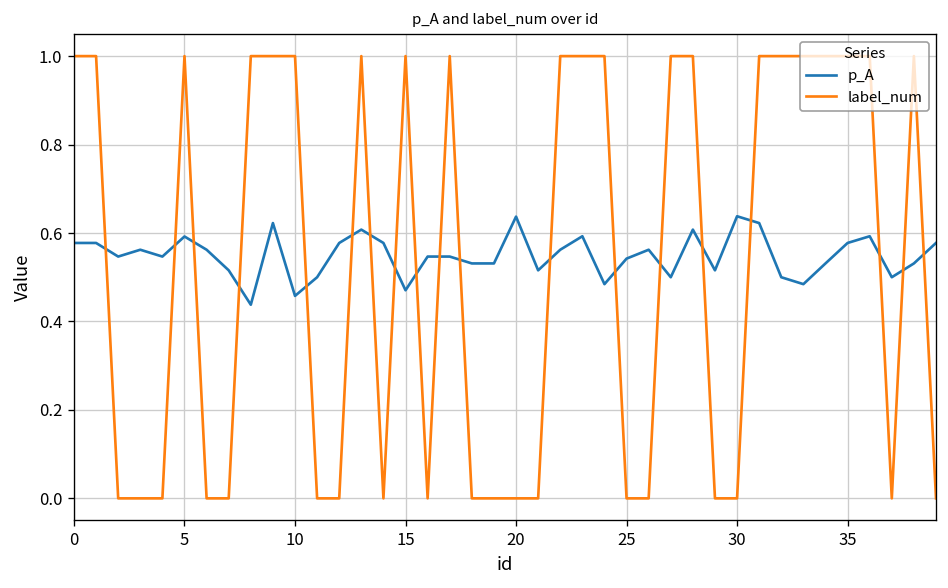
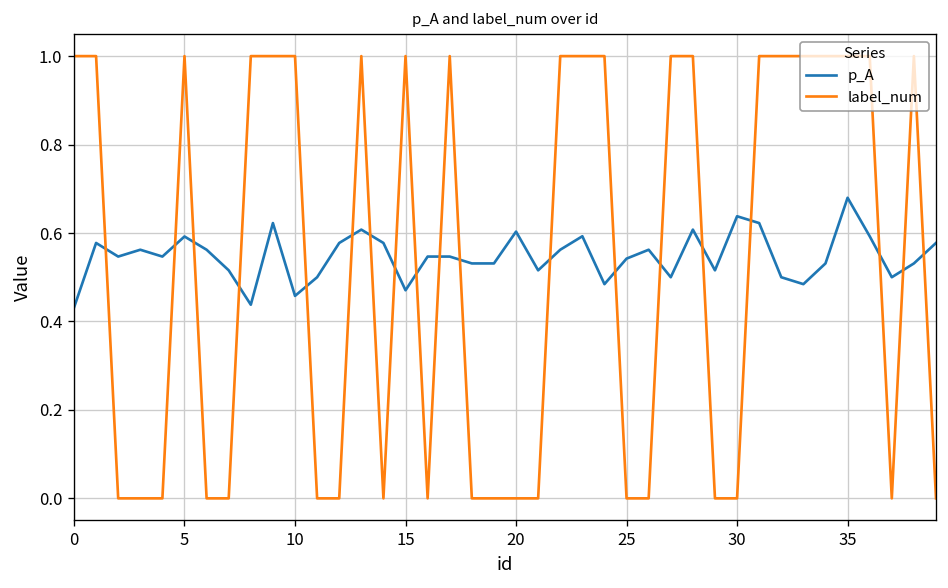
p_A, 0: 0.58 -> 0.43
p_A, 20: 0.64 -> 0.60
p_A, 35: 0.58 -> 0.68
